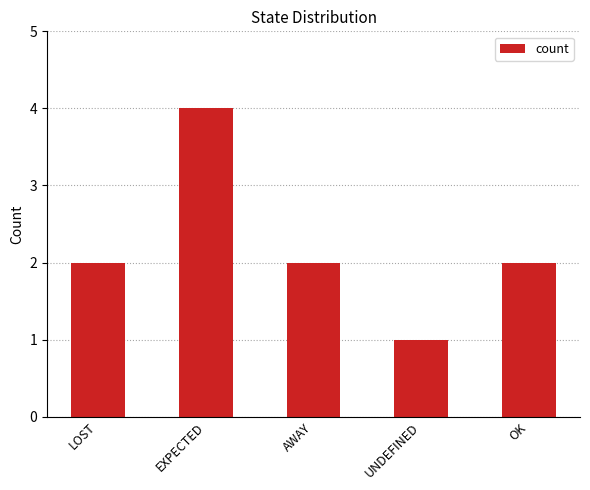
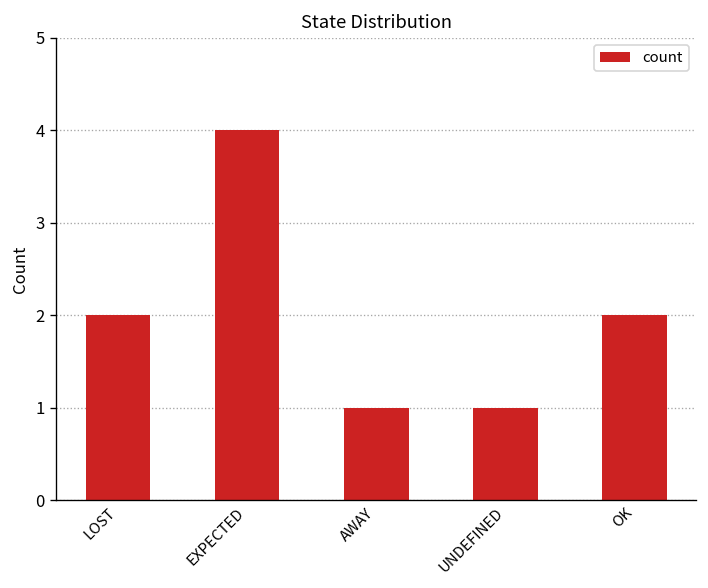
AWAY: 2 -> 1
